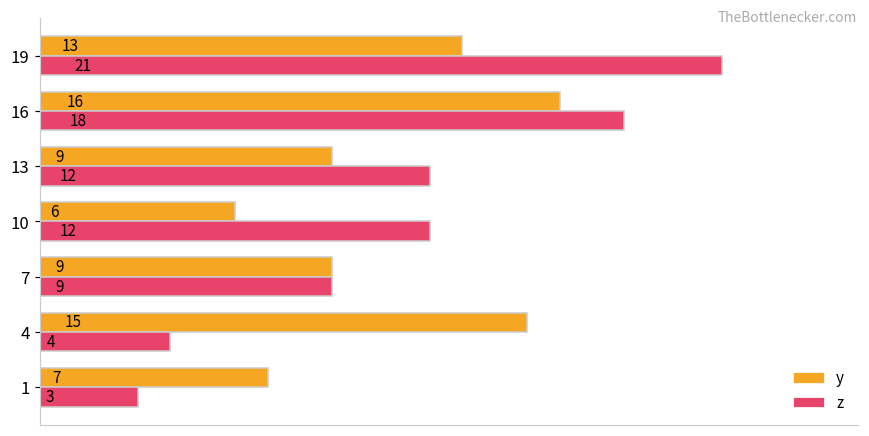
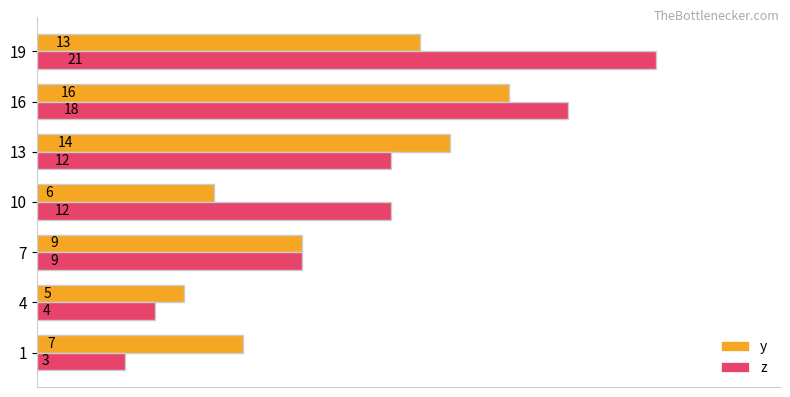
y, 13: 9 -> 14
y, 4: 15 -> 5
